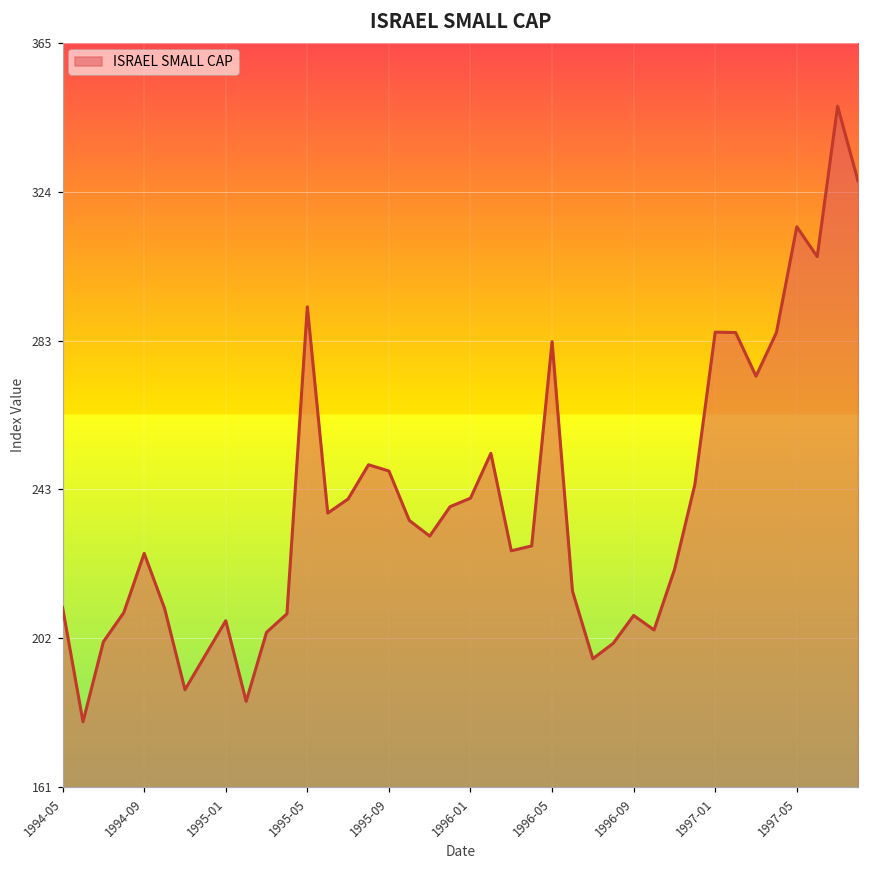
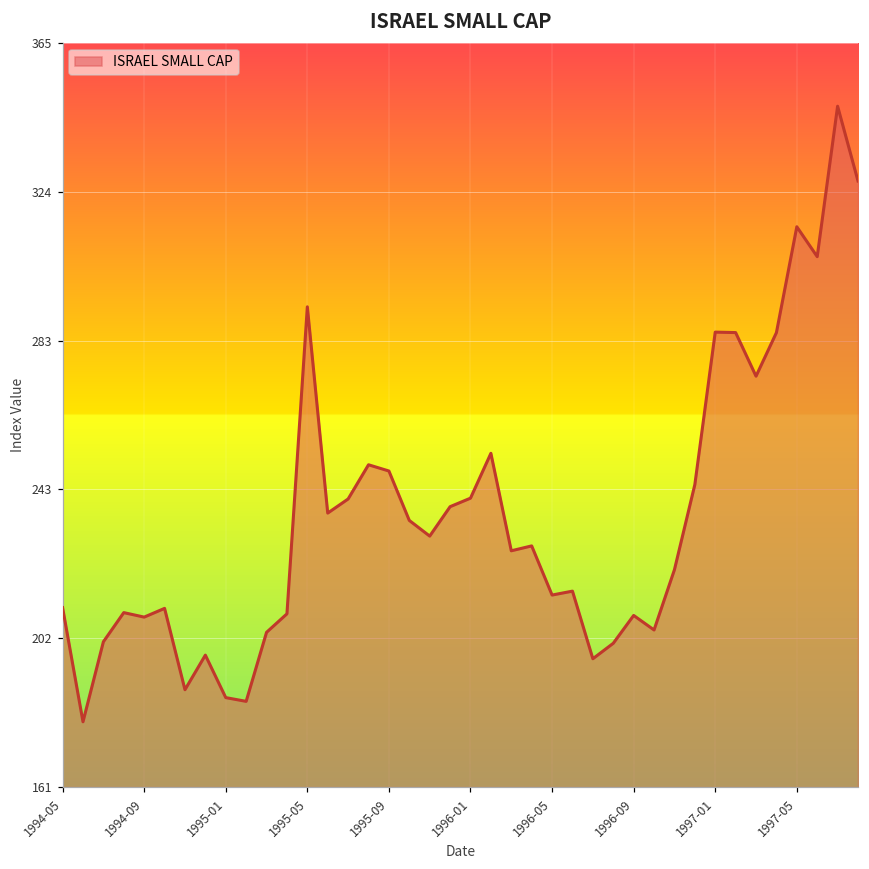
1994-09: 225 -> 208
1995-01: 207 -> 186
1996-05: 283 -> 214
